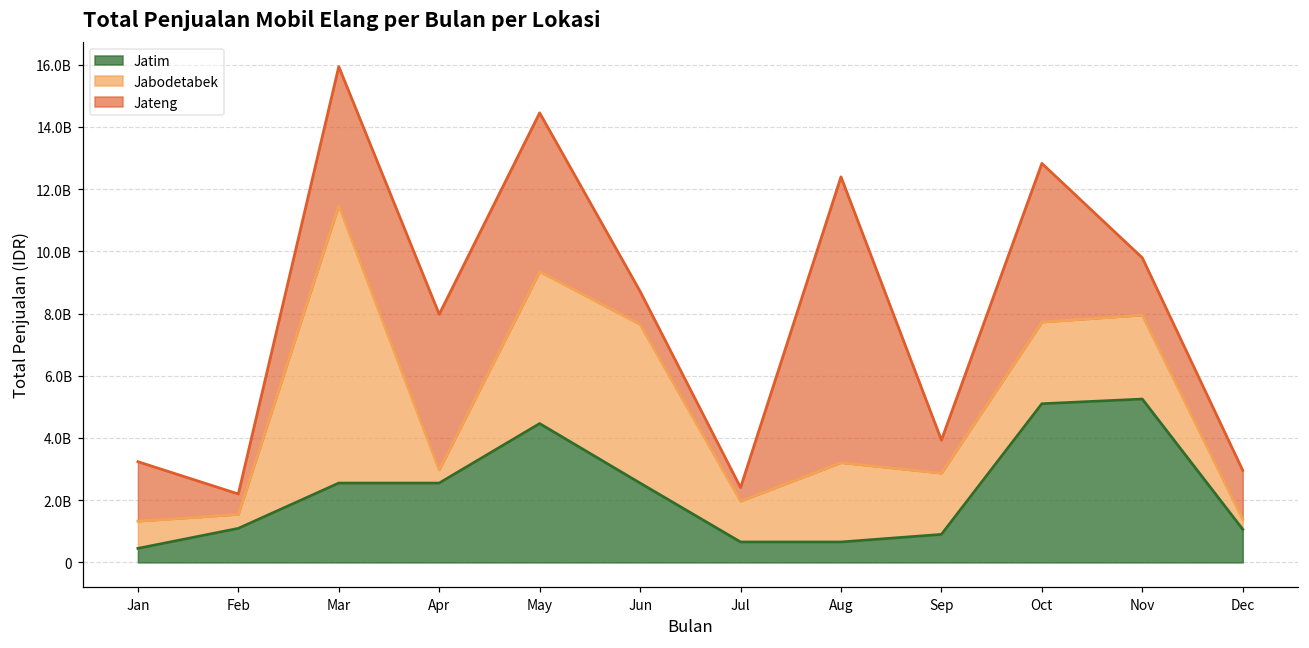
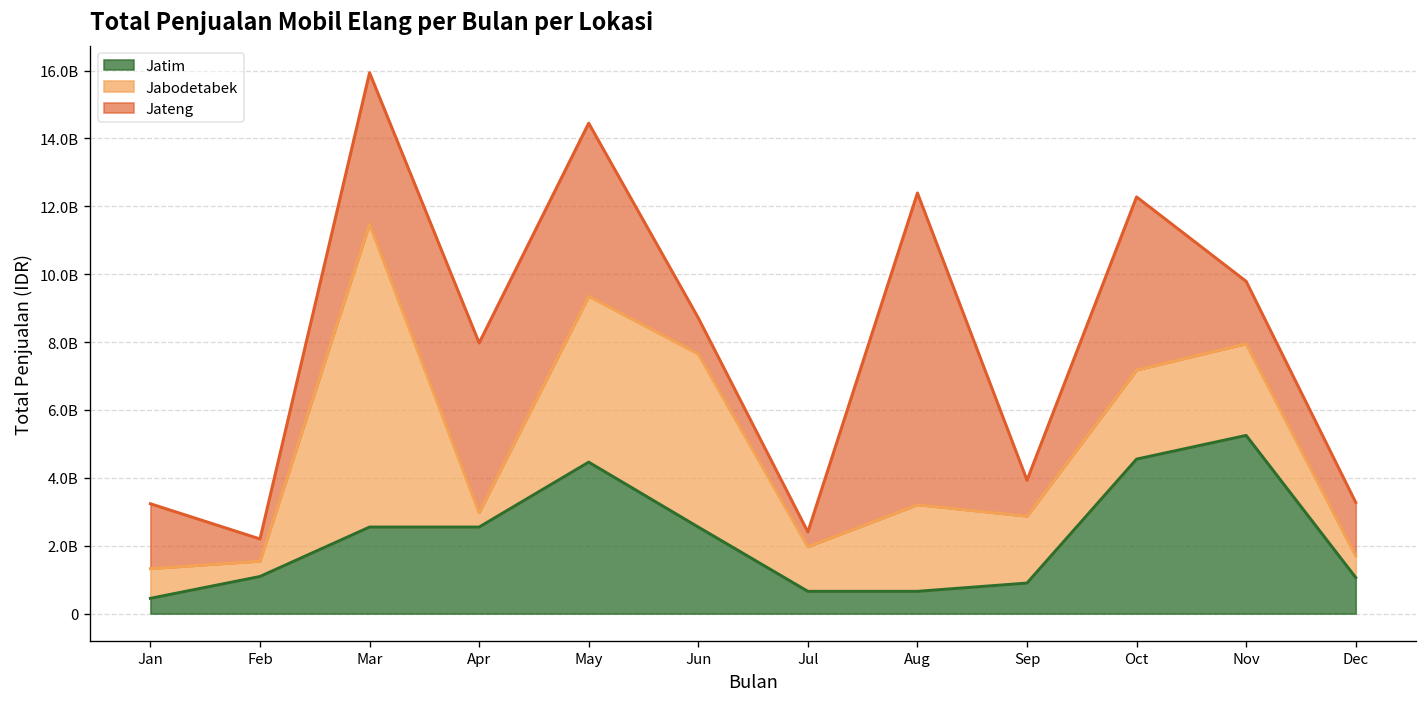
Jatim, Oct: 5100000000 -> 4600000000
Jabodetabek, Dec: 300000000 -> 600000000
